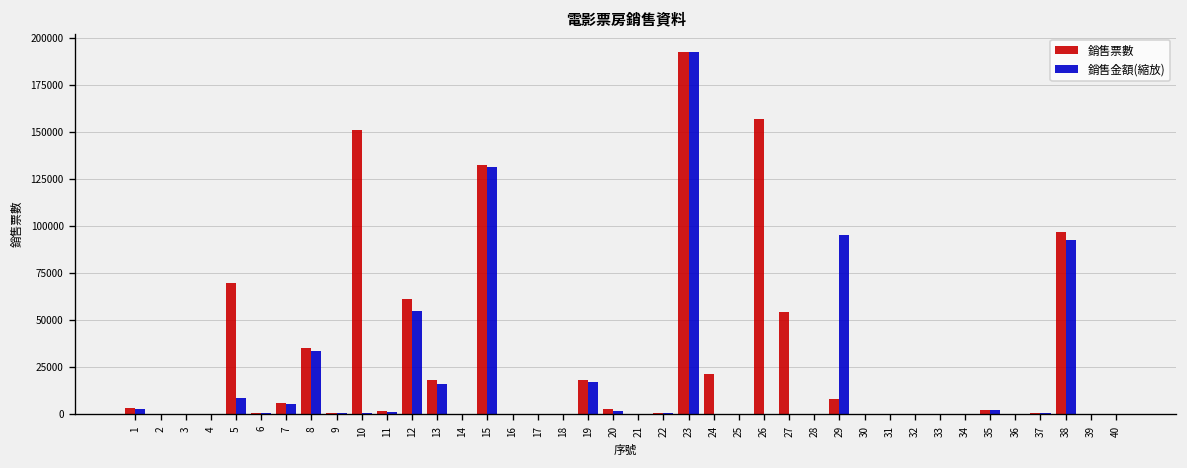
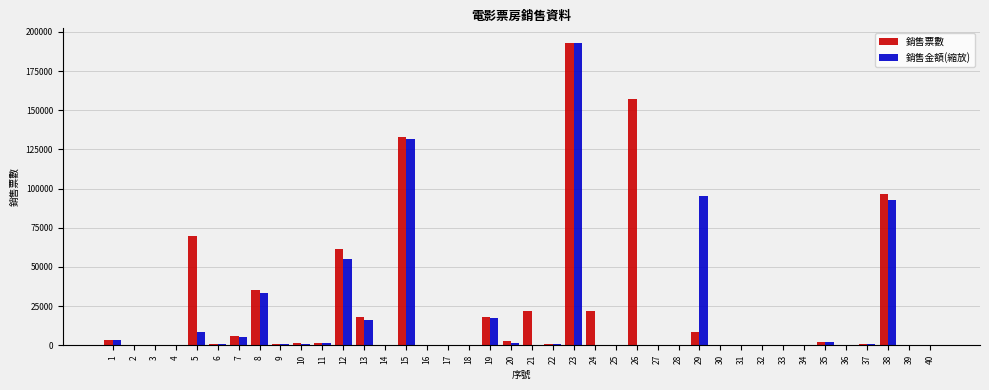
銷售票數, 10: 151000 -> 1000
銷售票數, 21: 0 -> 22000
銷售票數, 27: 55000 -> 0
